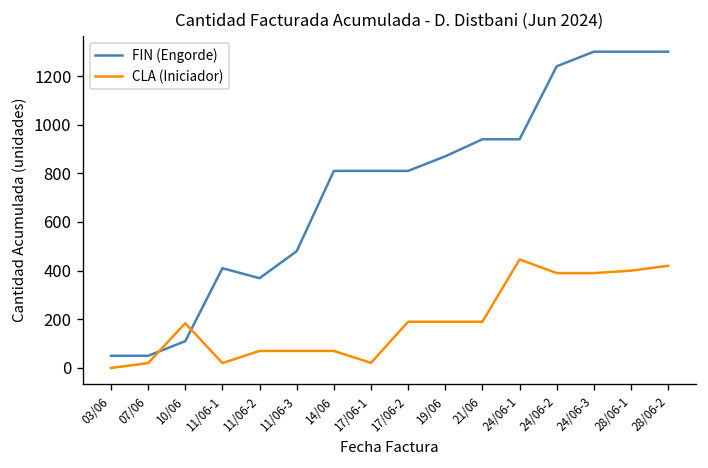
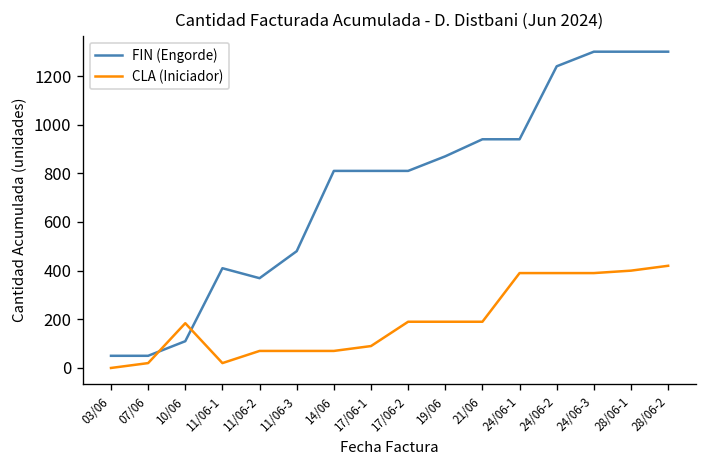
CLA (Iniciador), 17/06-1: 20 -> 90
CLA (Iniciador), 24/06-1: 450 -> 390
